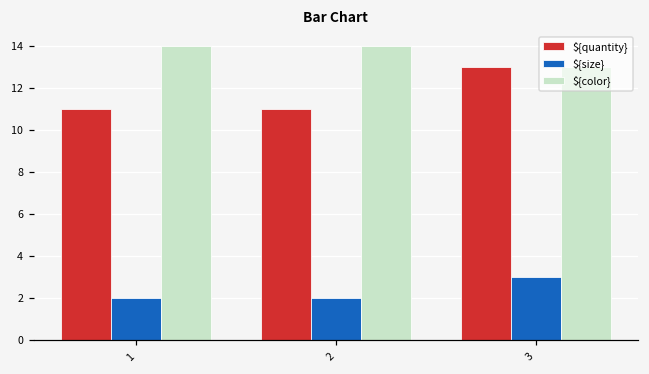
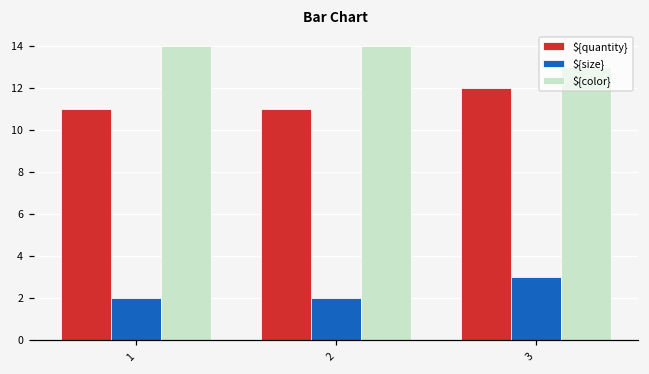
${quantity}, 3: 13 -> 12
